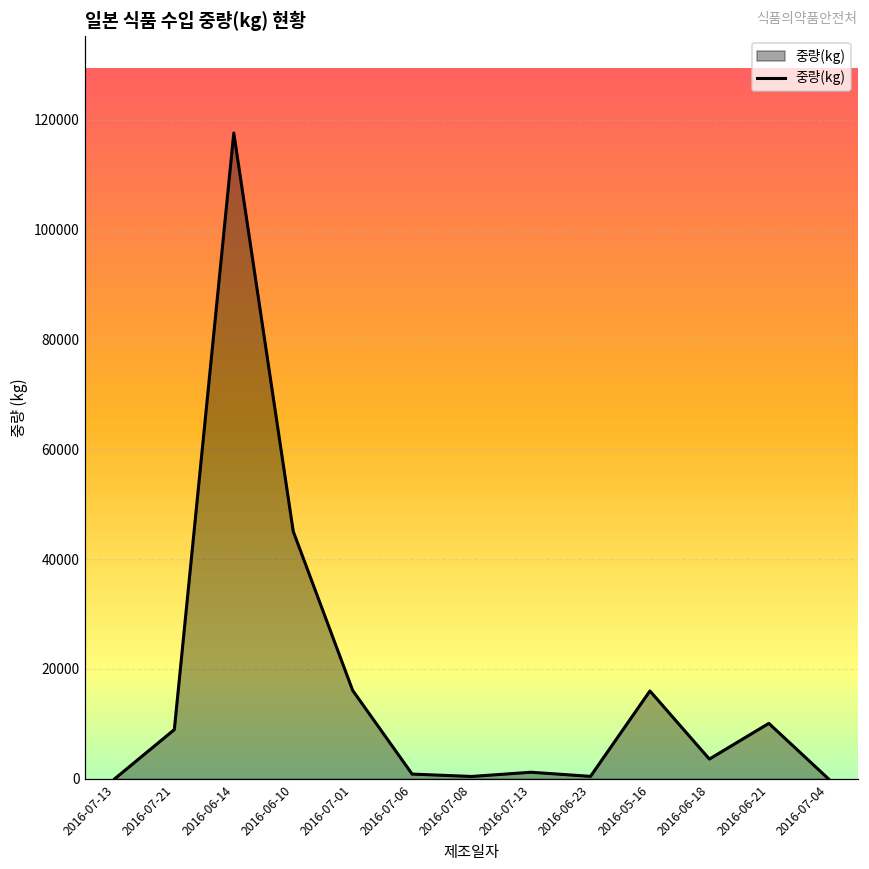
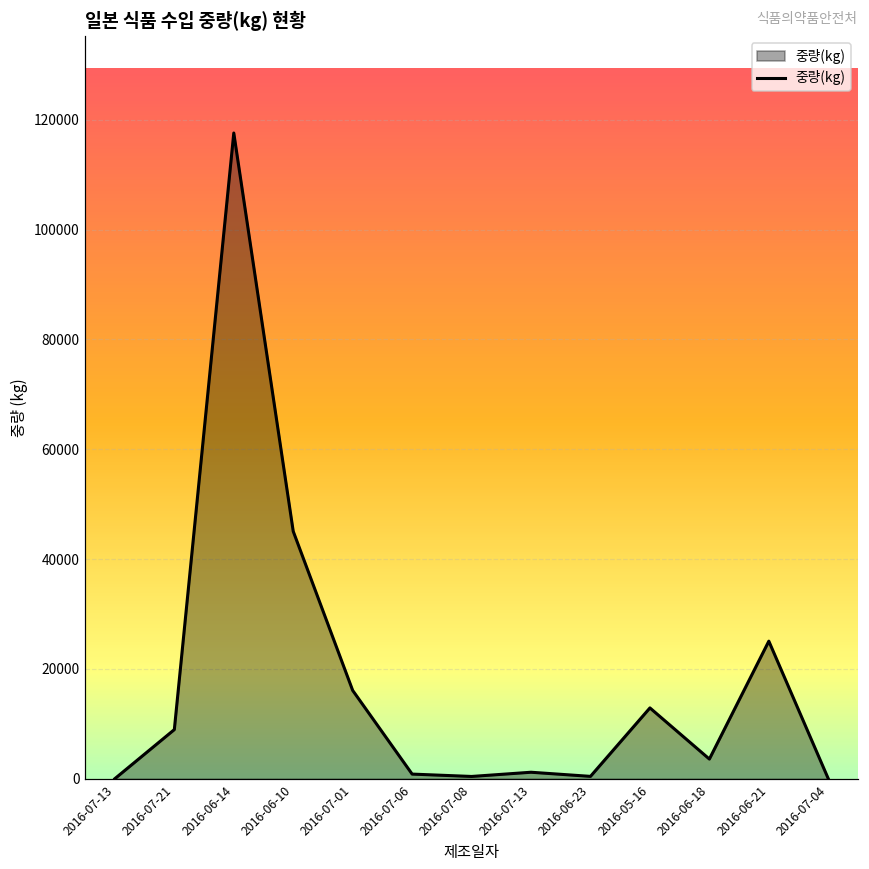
2016-05-16: 16000 -> 13000
2016-06-21: 10000 -> 25000
